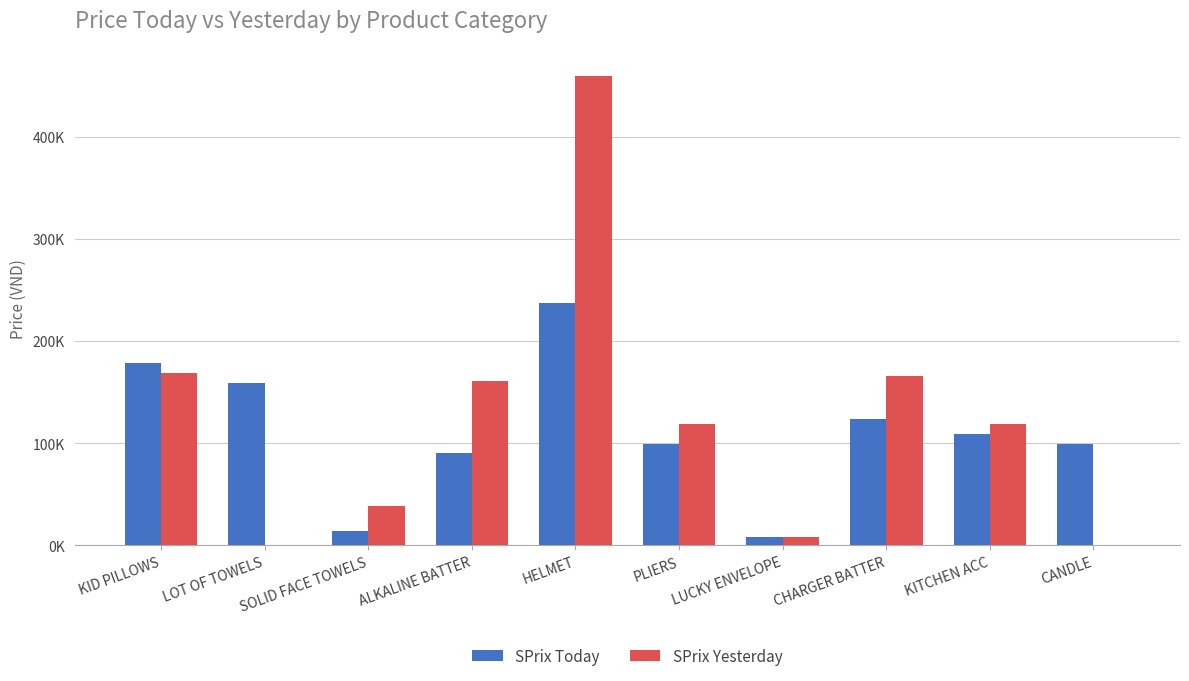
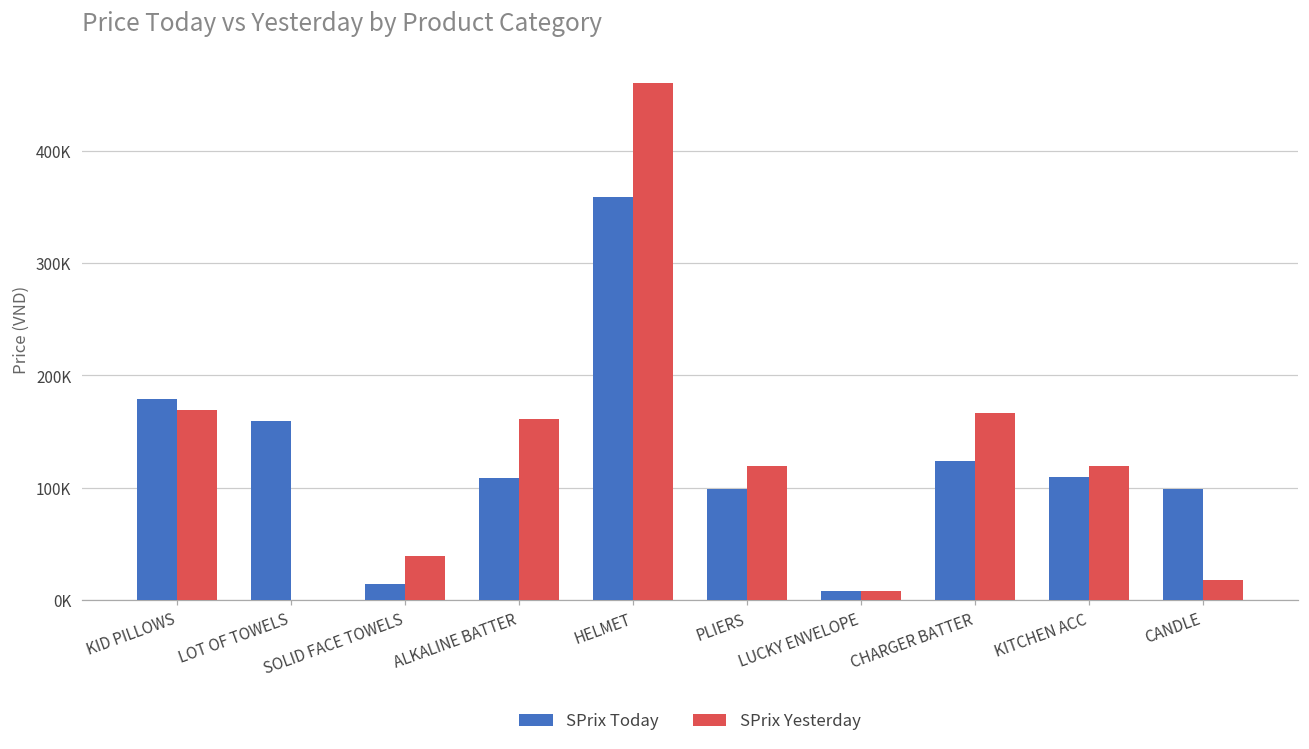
SPrix Today, ALKALINE BATTER: 91000 -> 108000
SPrix Today, HELMET: 237000 -> 359000
SPrix Yesterday, CANDLE: 0 -> 18000
